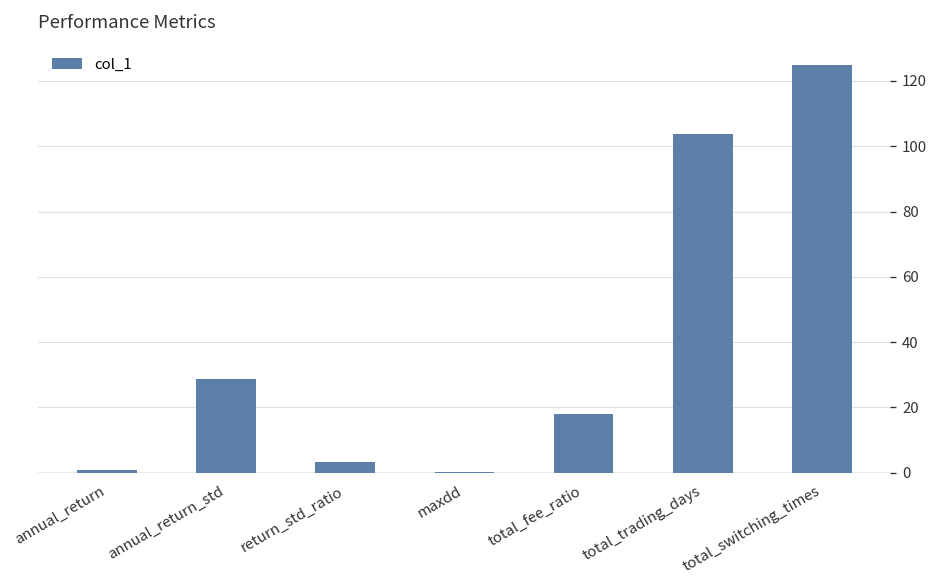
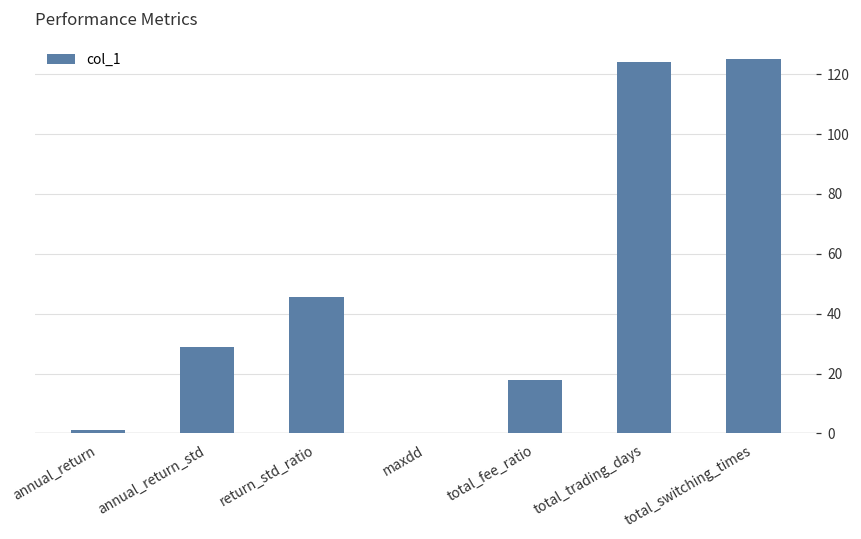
return_std_ratio: 3 -> 46
total_trading_days: 104 -> 124
